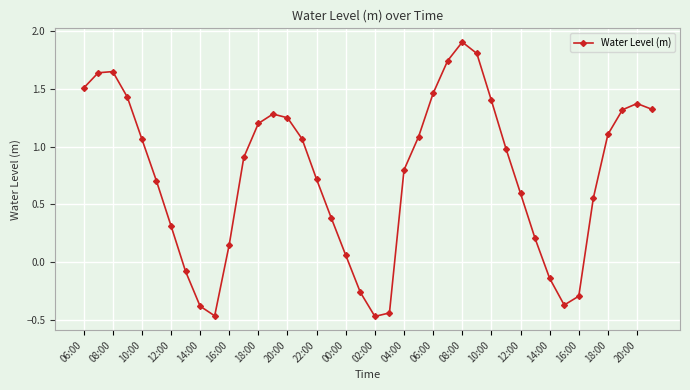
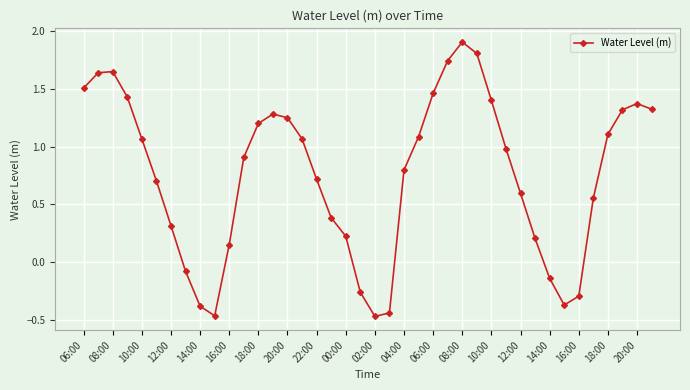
00:00: 0.06 -> 0.22
